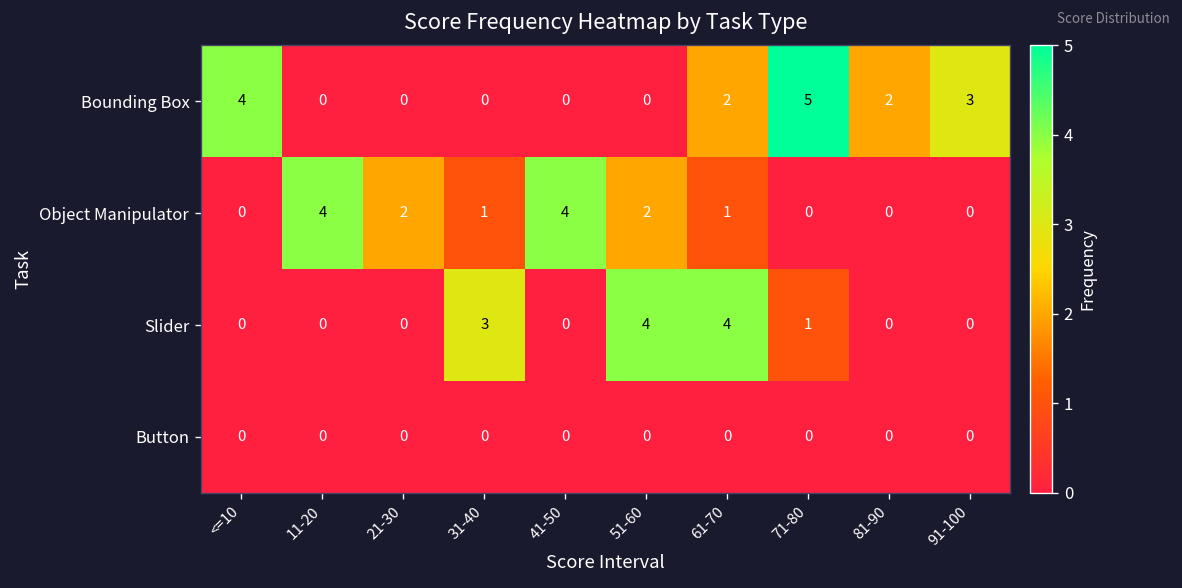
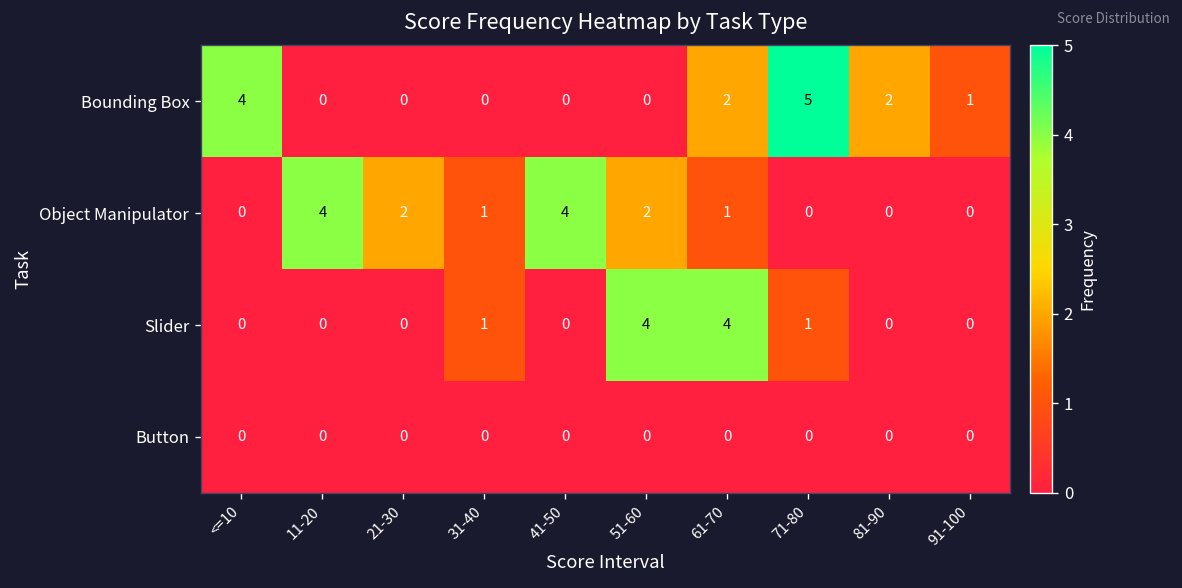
Bounding Box, 91-100: 3 -> 1
Slider, 31-40: 3 -> 1
